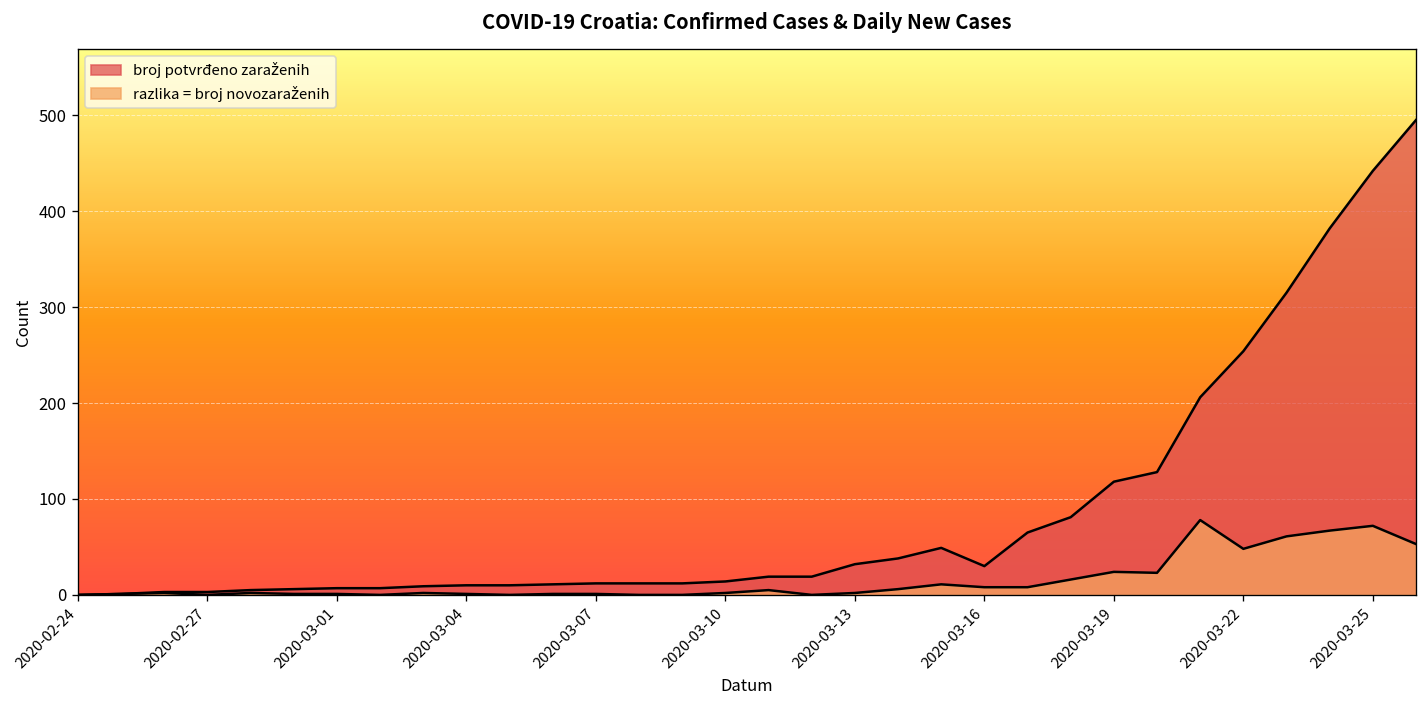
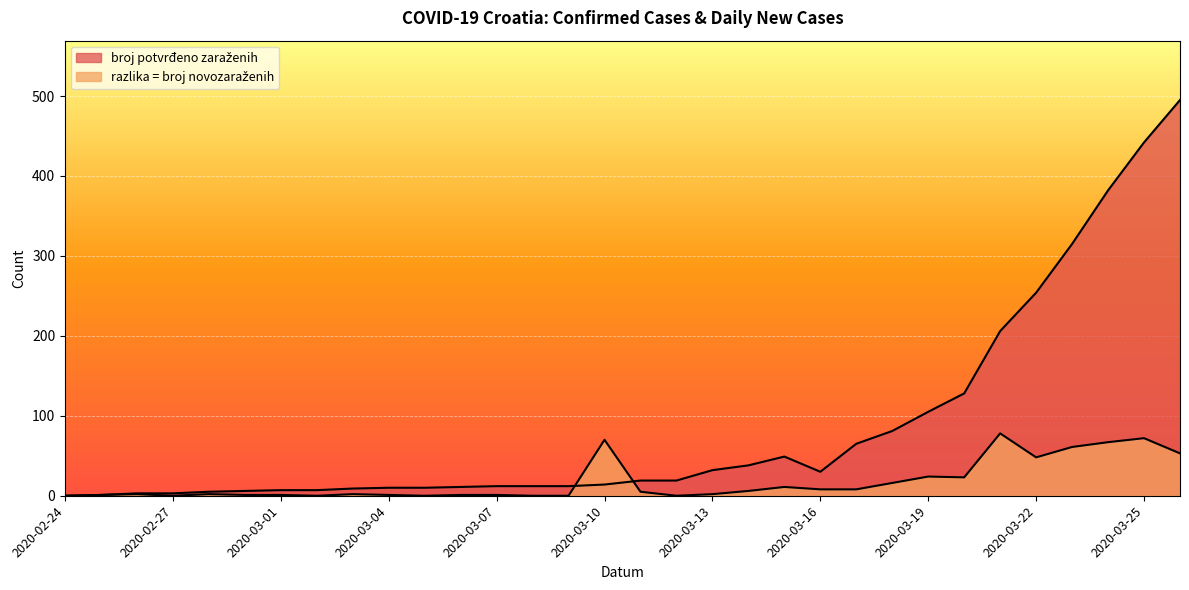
razlika = broj novozaraženih, 2020-03-10: 0 -> 70
broj potvrđeno zaraženih, 2020-03-19: 120 -> 110
